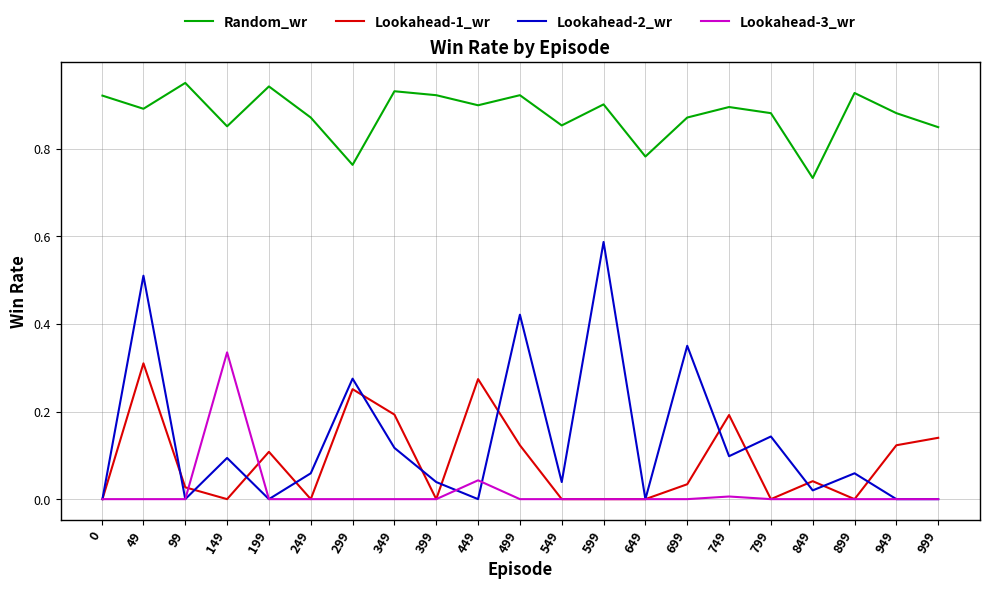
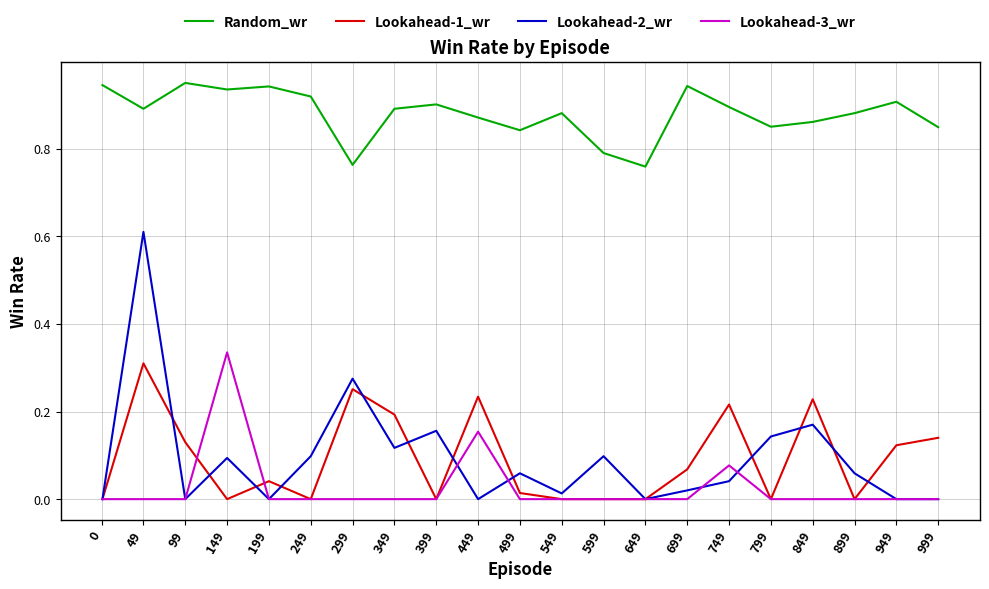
Random_wr, 0: 0.92 -> 0.95
Lookahead-2_wr, 49: 0.51 -> 0.61
Lookahead-1_wr, 99: 0.03 -> 0.13
Random_wr, 149: 0.85 -> 0.94
Lookahead-1_wr, 199: 0.11 -> 0.04
Random_wr, 249: 0.87 -> 0.92
Lookahead-2_wr, 249: 0.06 -> 0.10
Random_wr, 349: 0.93 -> 0.89
Random_wr, 399: 0.92 -> 0.90
Lookahead-2_wr, 399: 0.04 -> 0.16
Random_wr, 449: 0.90 -> 0.87
Lookahead-1_wr, 449: 0.27 -> 0.23
Lookahead-3_wr, 449: 0.04 -> 0.15
Random_wr, 499: 0.92 -> 0.84
Lookahead-1_wr, 499: 0.12 -> 0.01
Lookahead-2_wr, 499: 0.42 -> 0.06
Random_wr, 549: 0.85 -> 0.88
Lookahead-2_wr, 549: 0.04 -> 0.01
Random_wr, 599: 0.90 -> 0.79
Lookahead-2_wr, 599: 0.59 -> 0.10
Random_wr, 649: 0.78 -> 0.76
Random_wr, 699: 0.87 -> 0.94
Lookahead-1_wr, 699: 0.03 -> 0.07
Lookahead-2_wr, 699: 0.35 -> 0.02
Lookahead-1_wr, 749: 0.19 -> 0.22
Lookahead-2_wr, 749: 0.10 -> 0.04
Lookahead-3_wr, 749: 0.01 -> 0.08
Random_wr, 799: 0.88 -> 0.85
Random_wr, 849: 0.73 -> 0.86
Lookahead-1_wr, 849: 0.04 -> 0.23
Lookahead-2_wr, 849: 0.02 -> 0.17
Random_wr, 899: 0.93 -> 0.88
Random_wr, 949: 0.88 -> 0.91
